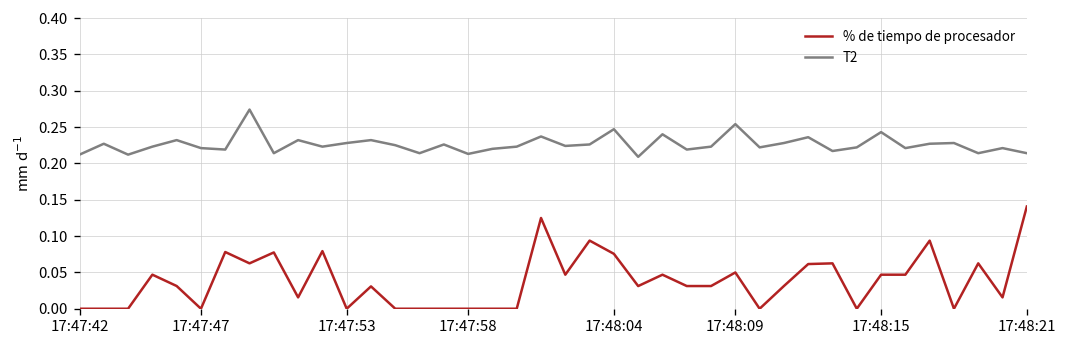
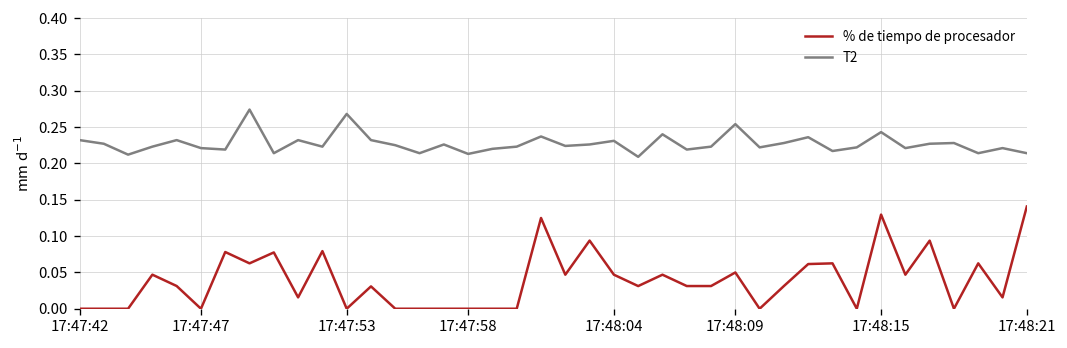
T2, 17:47:42: 0.21 -> 0.23
T2, 17:47:53: 0.23 -> 0.27
% de tiempo de procesador, 17:48:04: 0.08 -> 0.05
T2, 17:48:04: 0.25 -> 0.23
% de tiempo de procesador, 17:48:15: 0.05 -> 0.13
